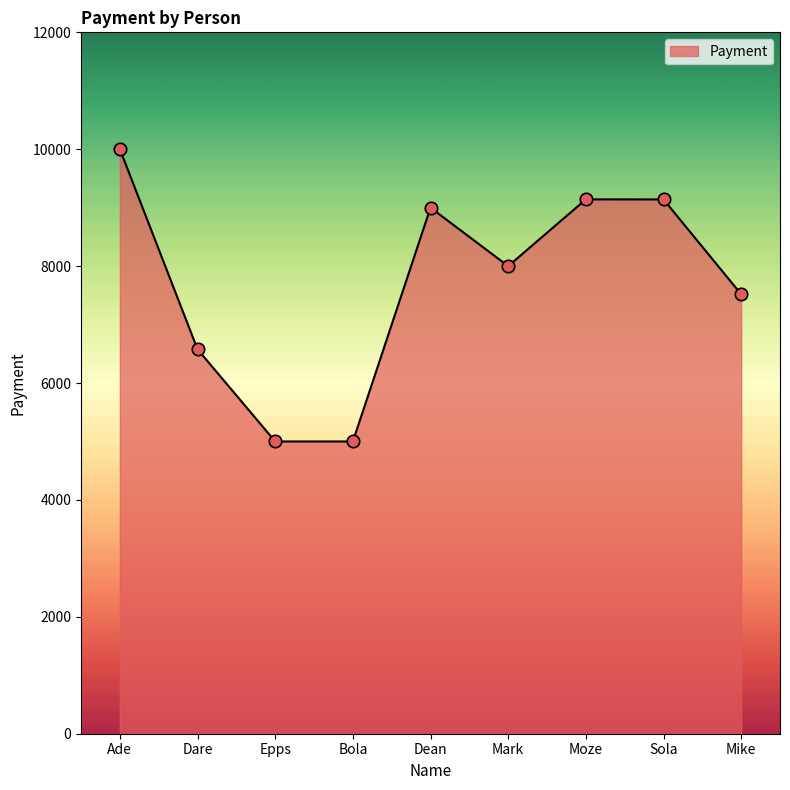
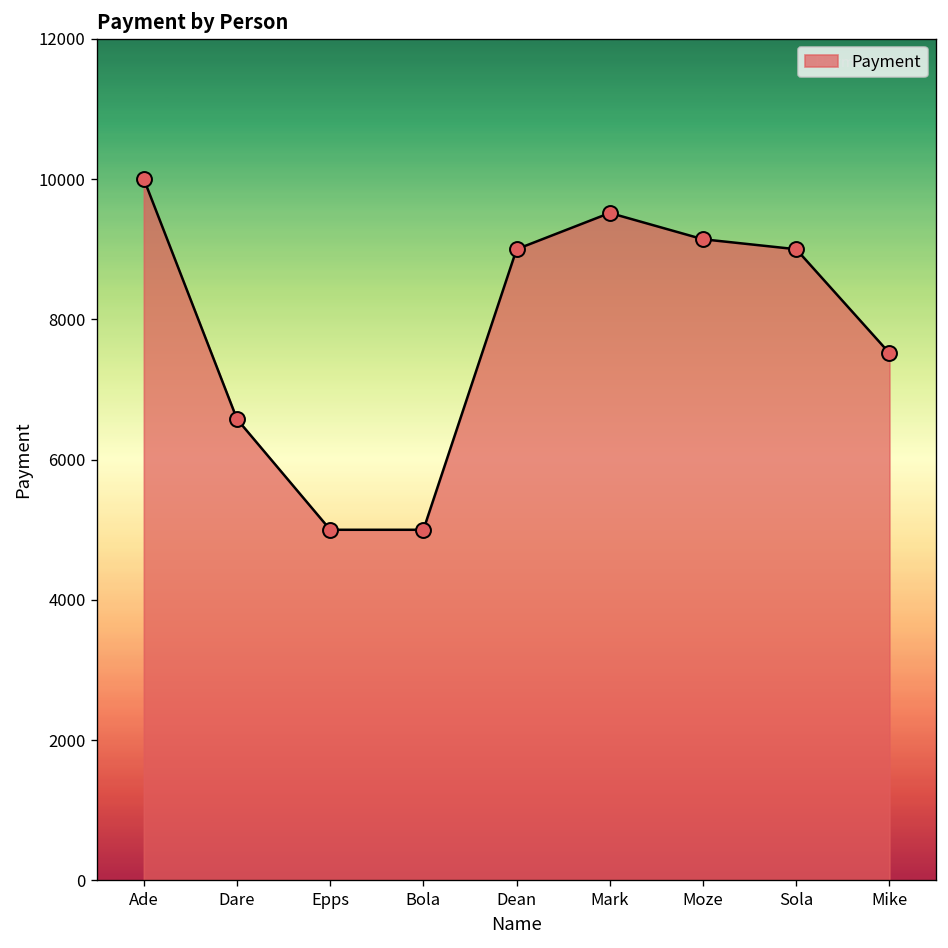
Mark: 8000 -> 9500
Sola: 9100 -> 9000
